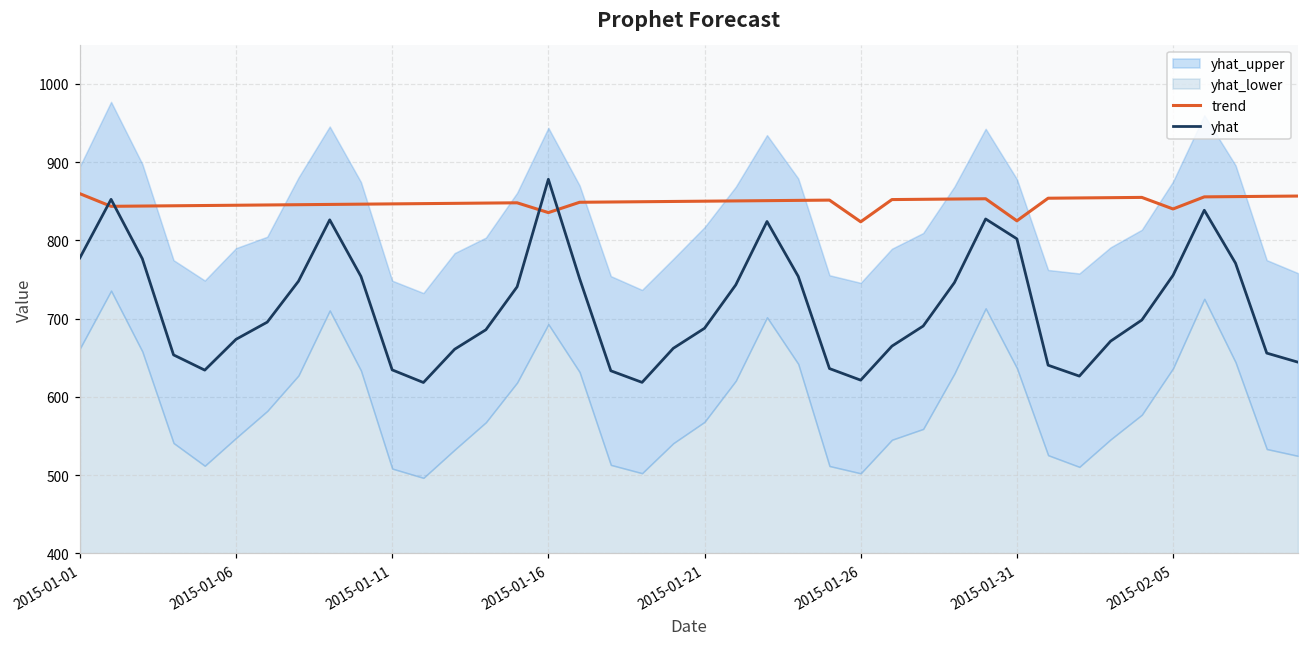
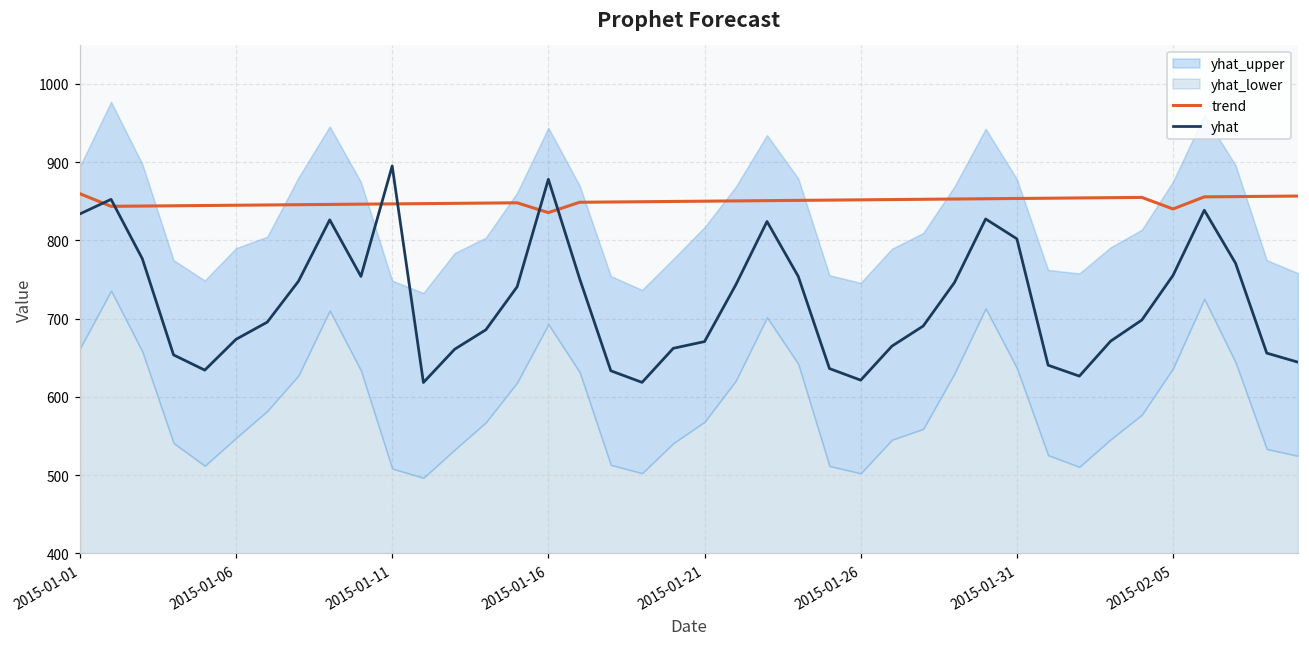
yhat, 2015-01-01: 780 -> 830
yhat, 2015-01-11: 630 -> 900
yhat, 2015-01-21: 690 -> 670
trend, 2015-01-26: 820 -> 850
trend, 2015-01-31: 830 -> 850
